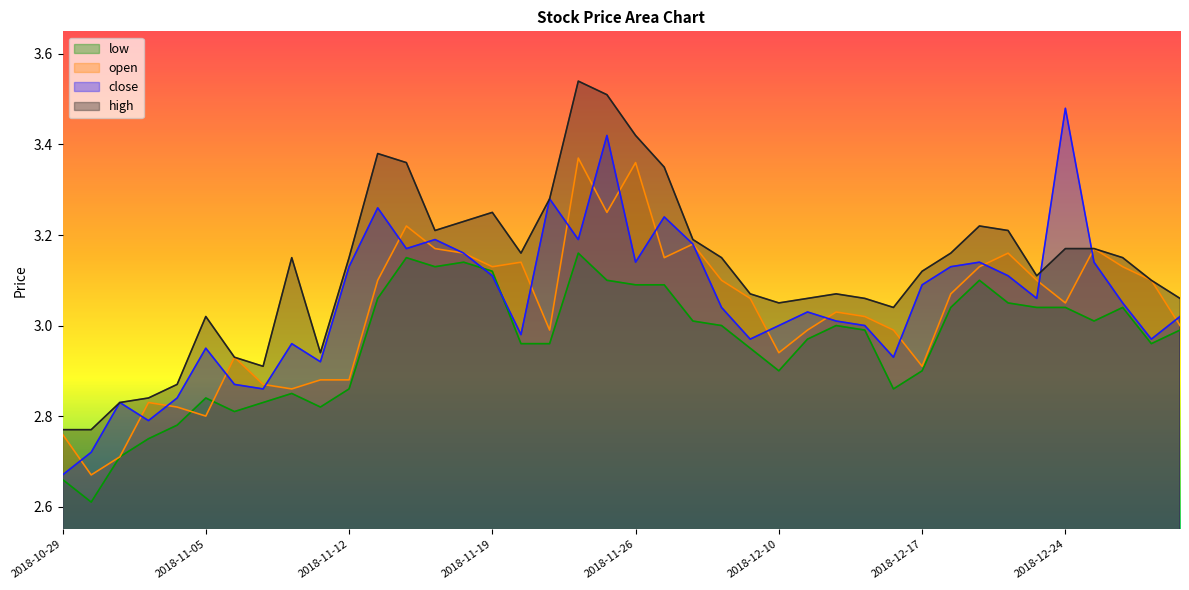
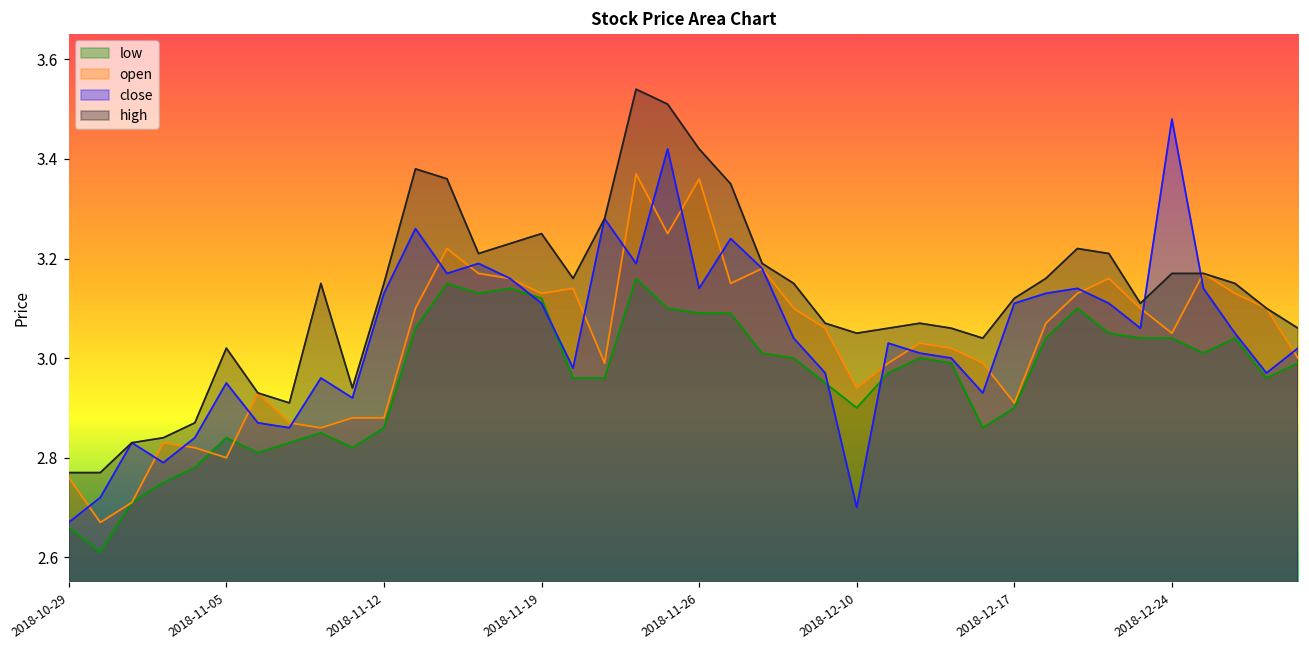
close, 2018-12-10: 3.0 -> 2.7
close, 2018-12-17: 3.09 -> 3.11
